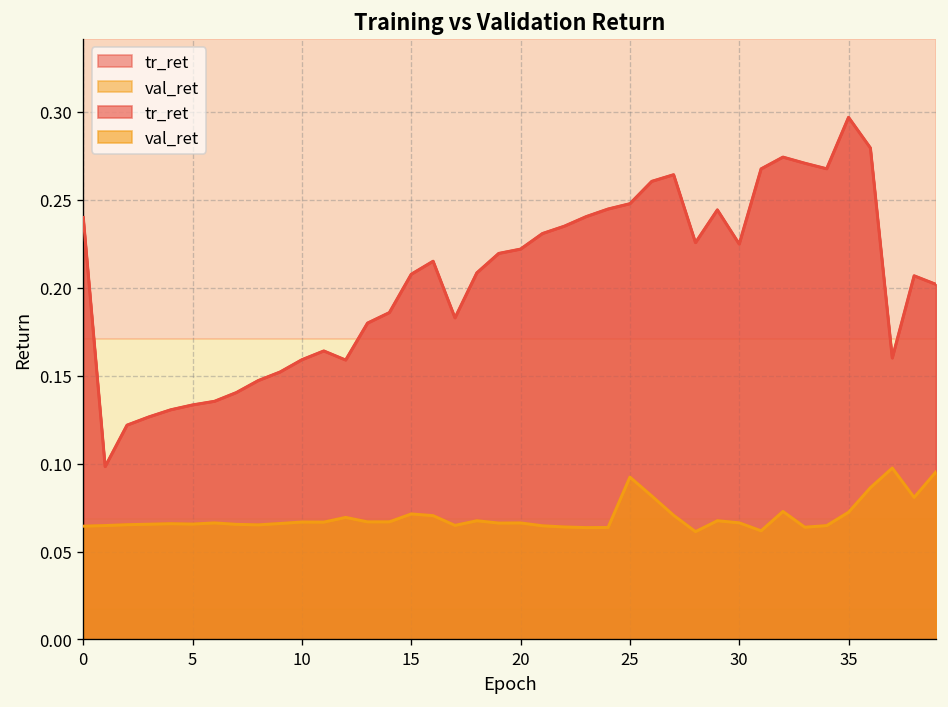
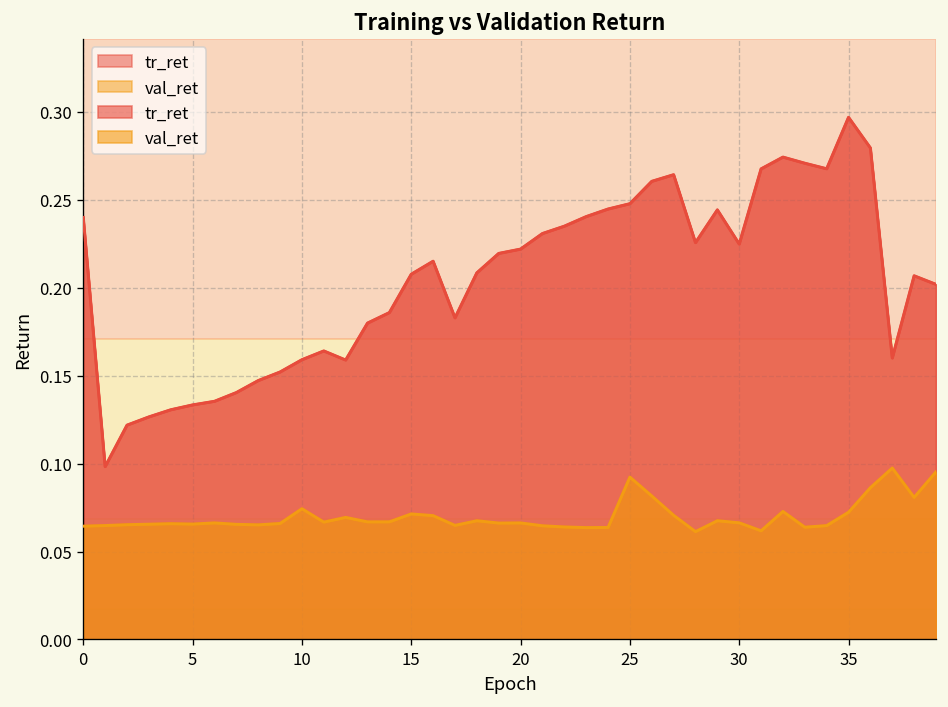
val_ret, 10: 0.067 -> 0.074
